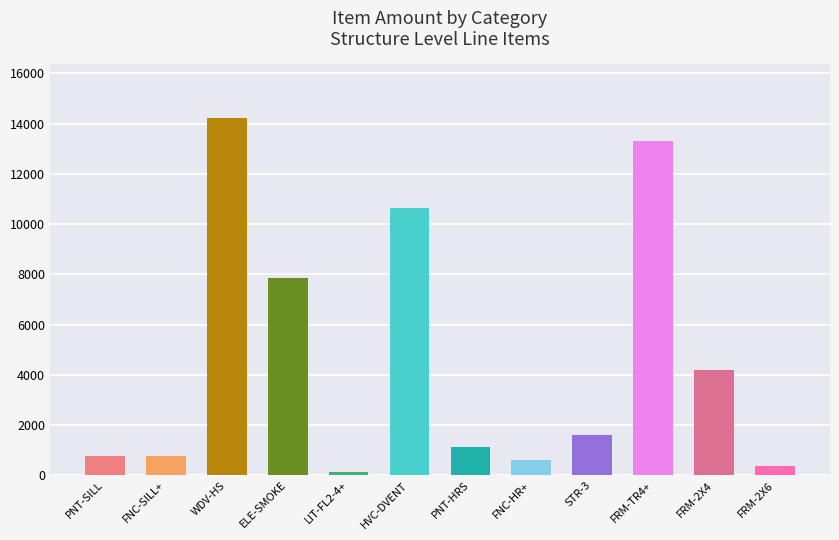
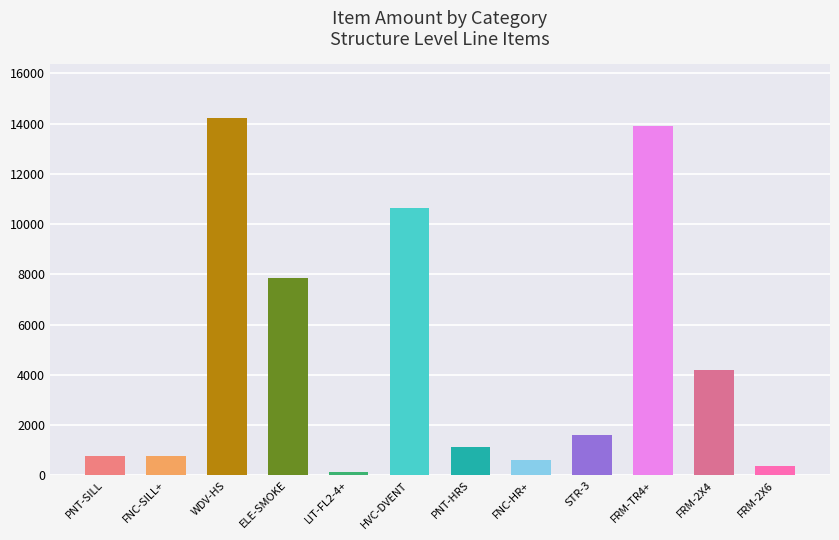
FRM-TR4+: 13300 -> 13900
